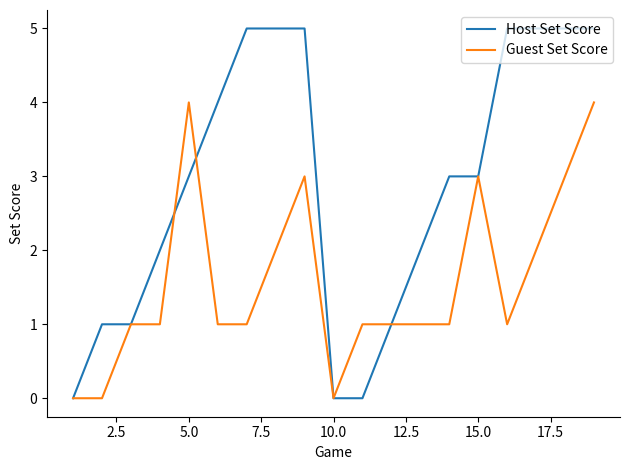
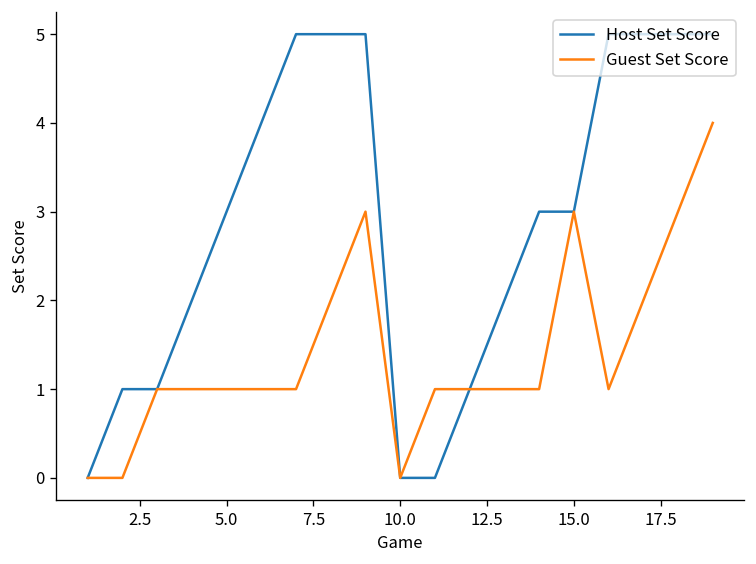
Guest Set Score, 5.0: 4 -> 1
